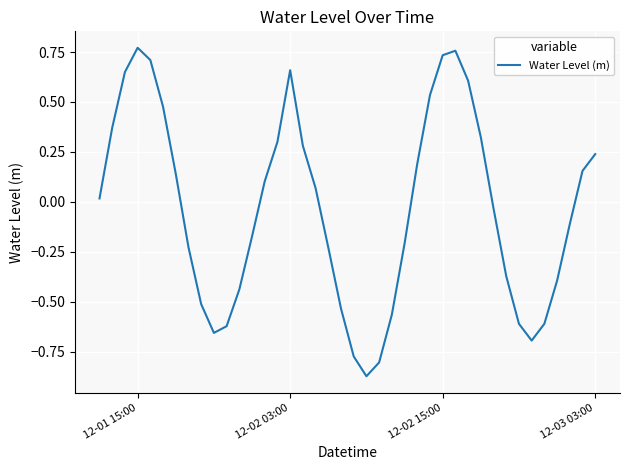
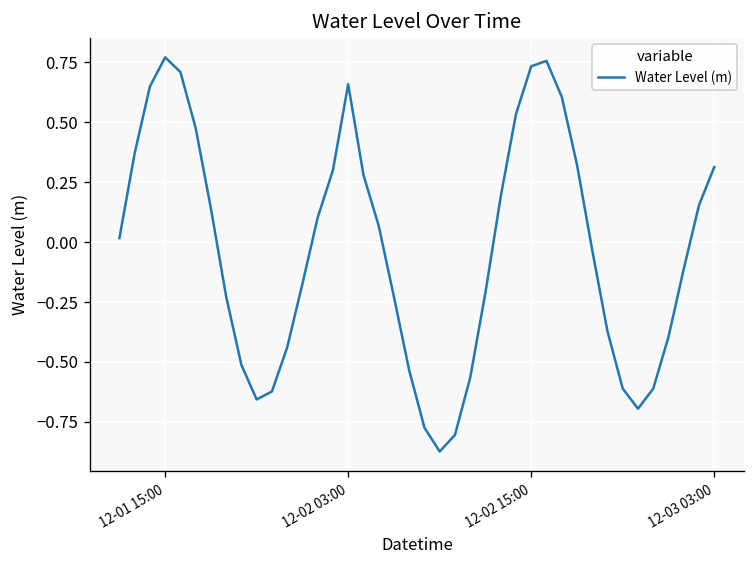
12-03 03:00: 0.24 -> 0.31
